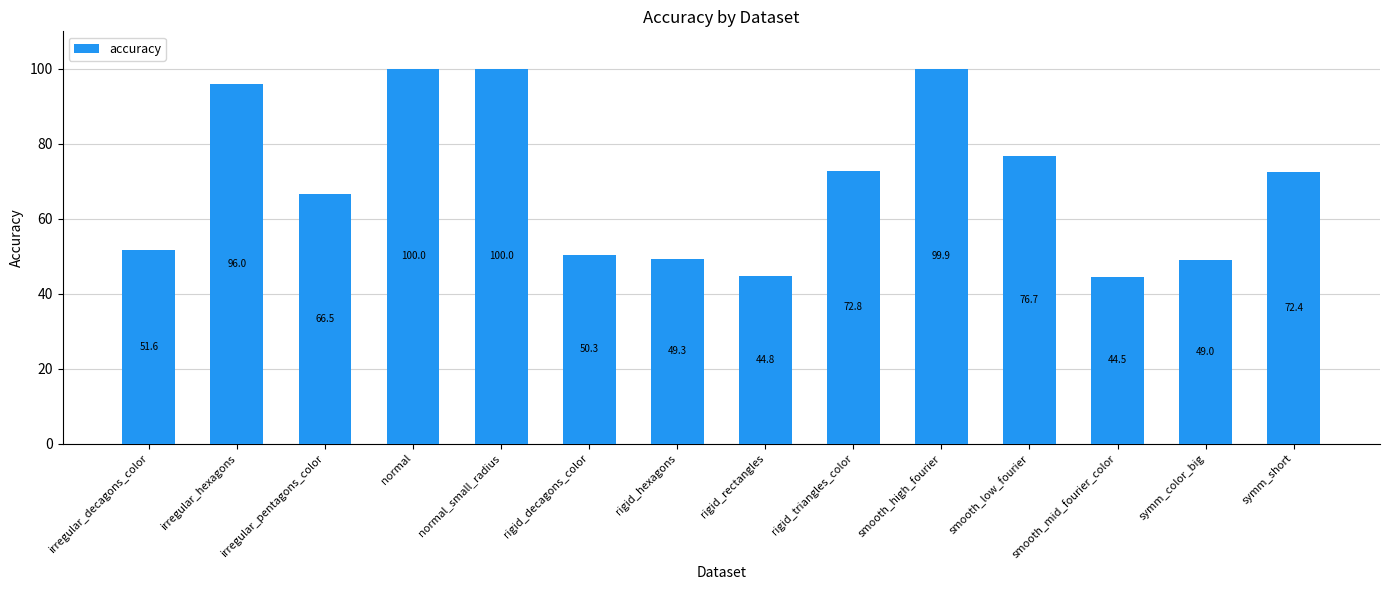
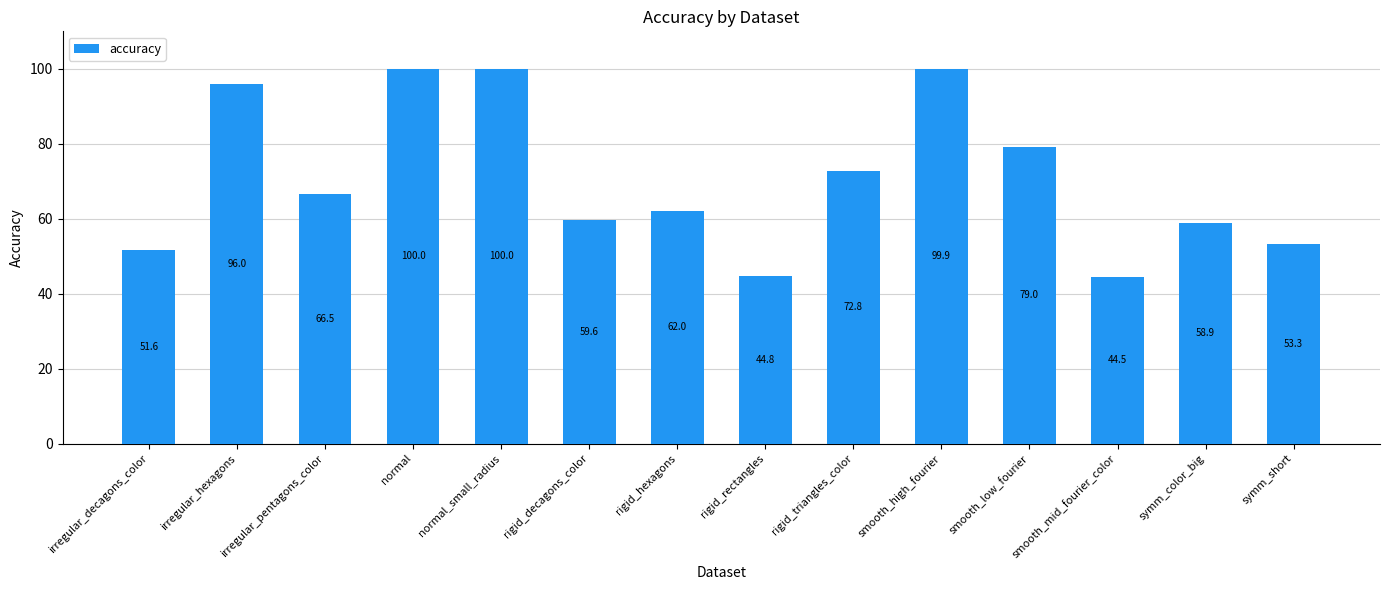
rigid_decagons_color: 50.3 -> 59.6
rigid_hexagons: 49.3 -> 62.0
smooth_low_fourier: 76.7 -> 79.0
symm_color_big: 49.0 -> 58.9
symm_short: 72.4 -> 53.3
